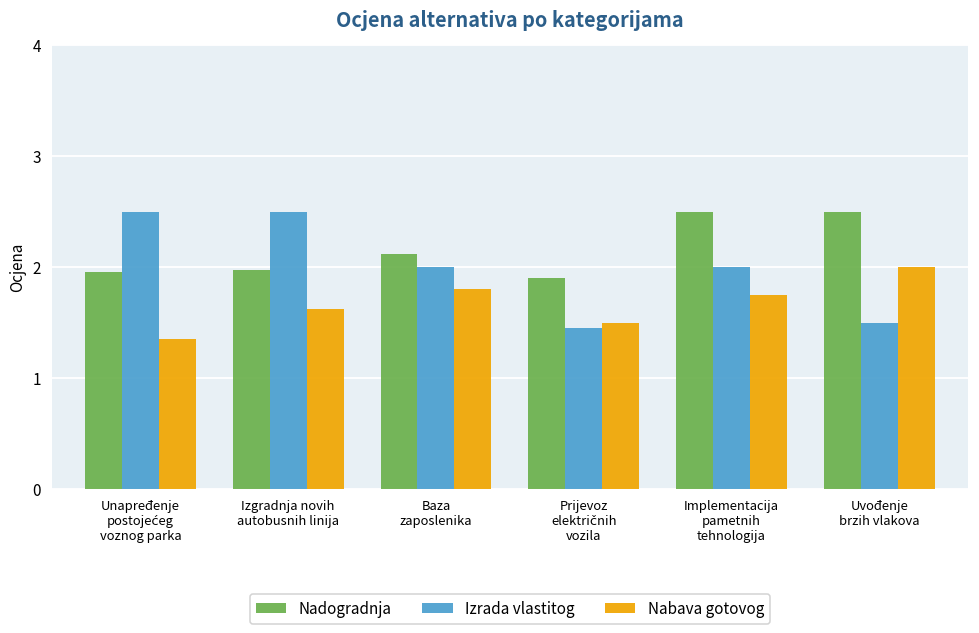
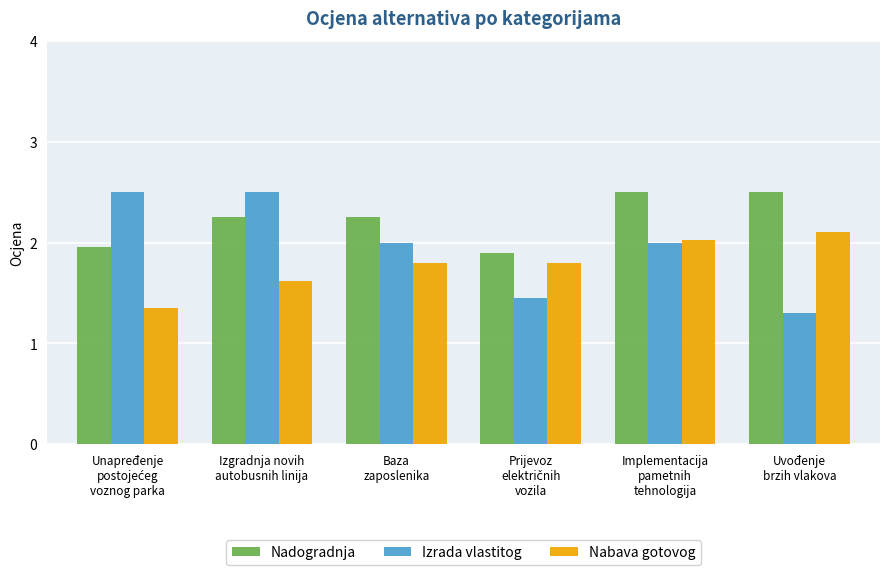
Nadogradnja, Izgradnja novih autobusnih linija: 1.98 -> 2.25
Nadogradnja, Baza zaposlenika: 2.12 -> 2.25
Nabava gotovog, Prijevoz električnih vozila: 1.5 -> 1.8
Nabava gotovog, Implementacija pametnih tehnologija: 1.75 -> 2.03
Izrada vlastitog, Uvođenje brzih vlakova: 1.5 -> 1.3
Nabava gotovog, Uvođenje brzih vlakova: 2.0 -> 2.1
